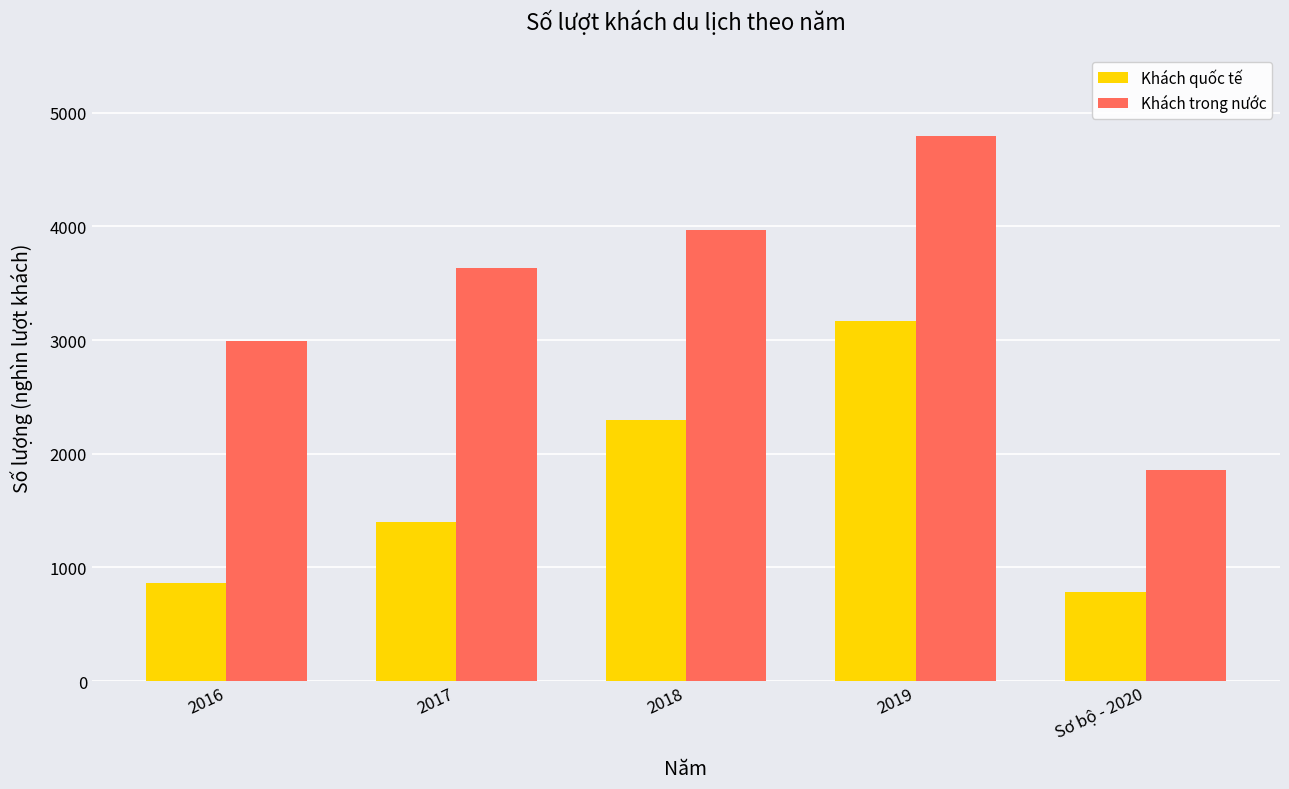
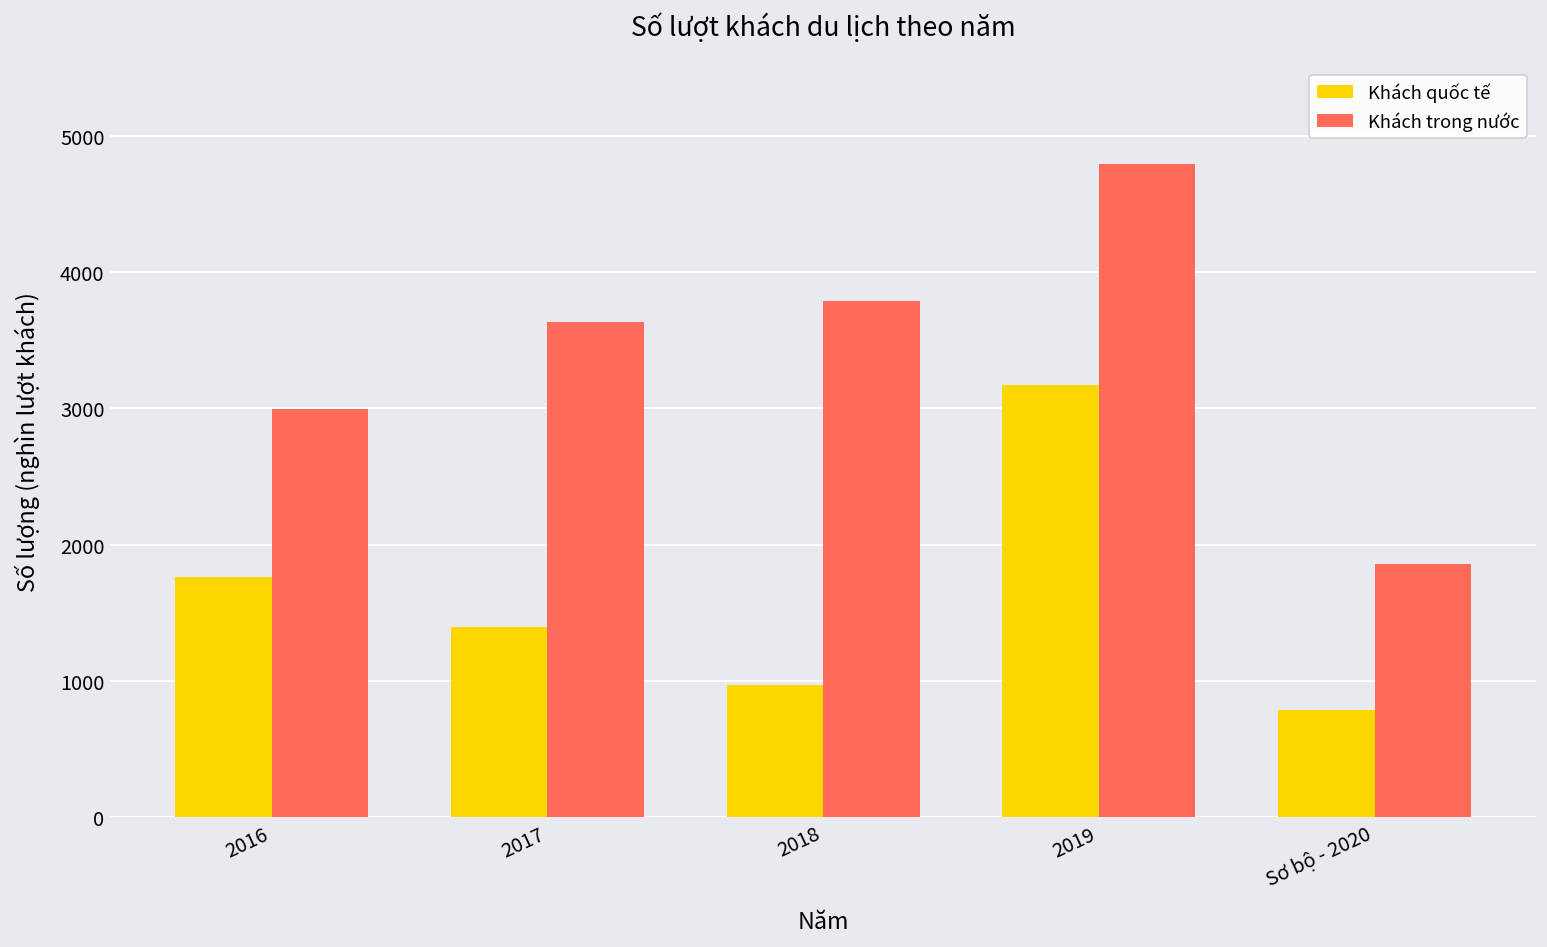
Khách quốc tế, 2016: 860 -> 1770
Khách quốc tế, 2018: 2300 -> 970
Khách trong nước, 2018: 3970 -> 3780
